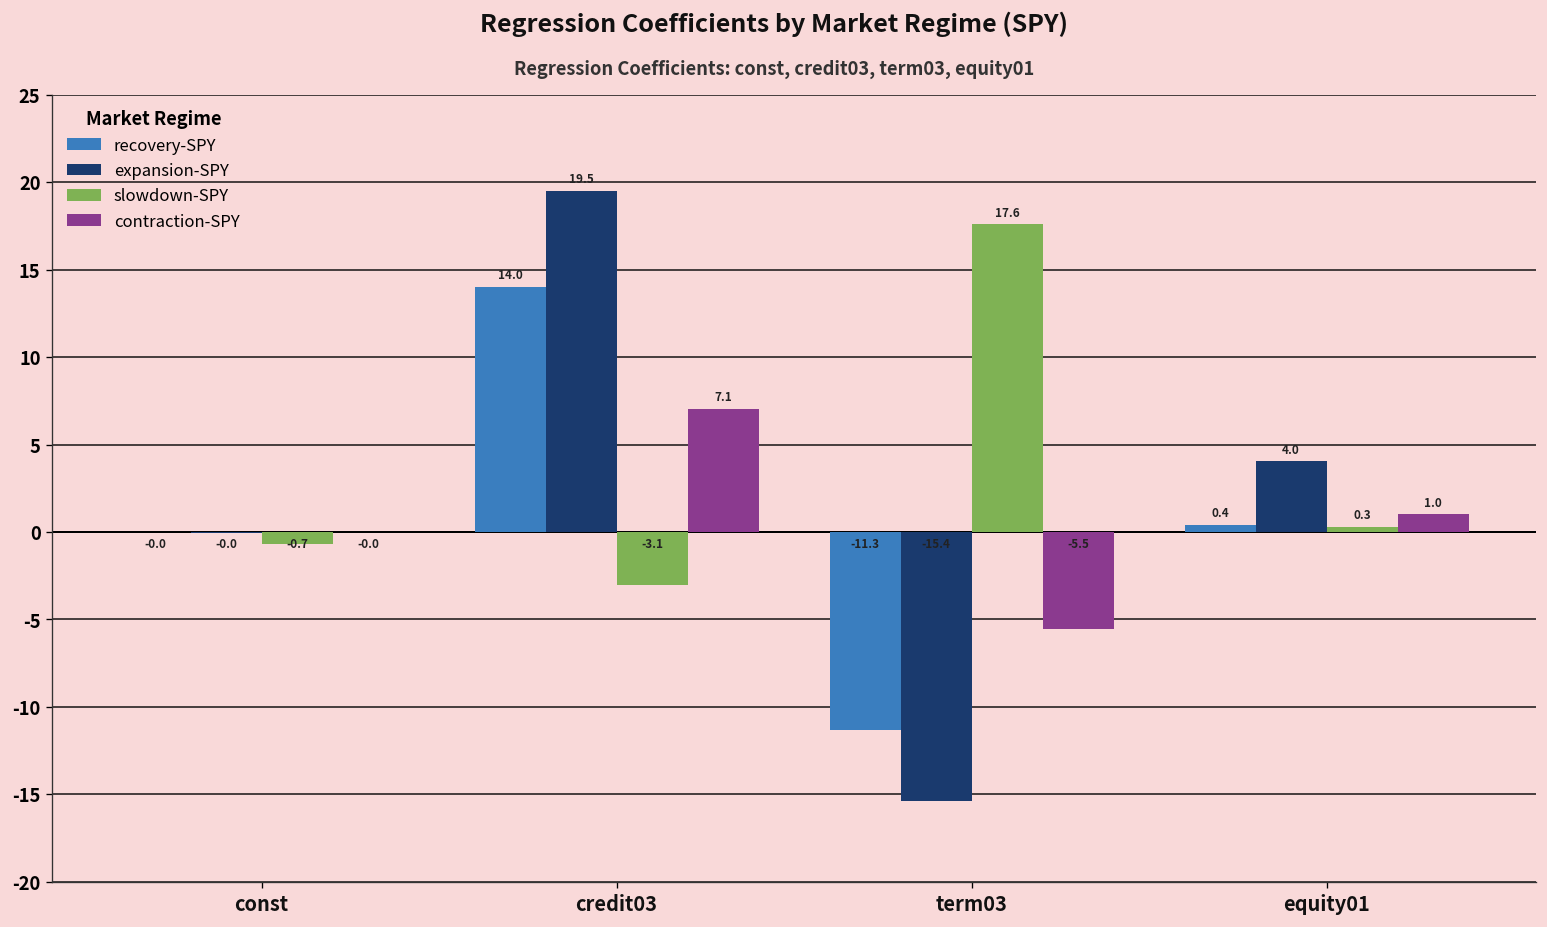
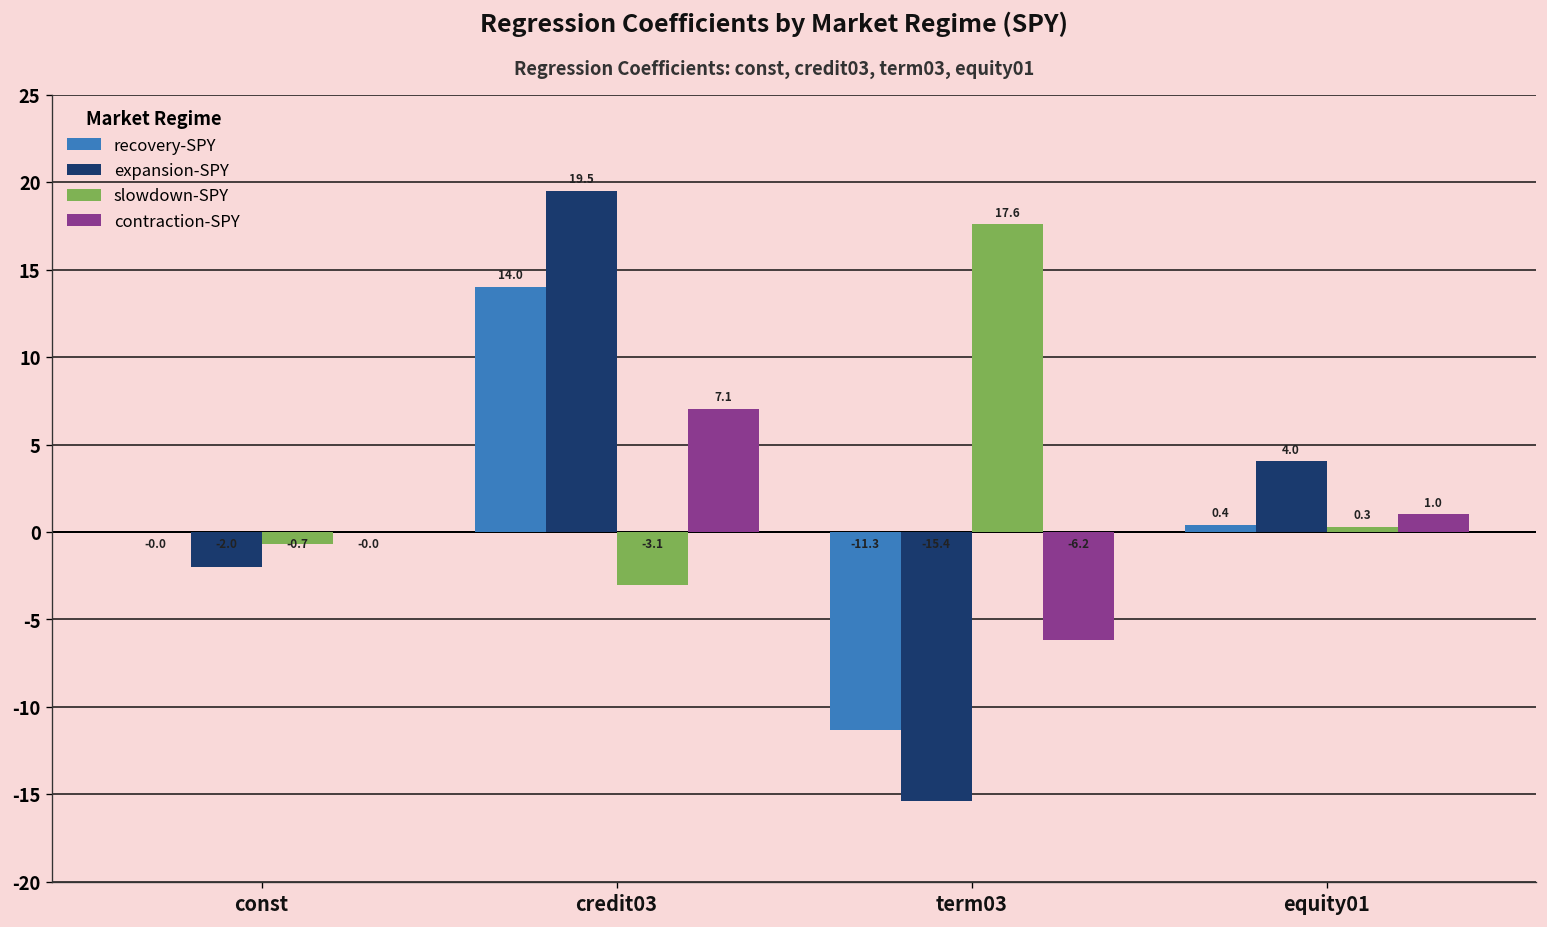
expansion-SPY, const: -0.0 -> -2.0
contraction-SPY, term03: -5.5 -> -6.2
